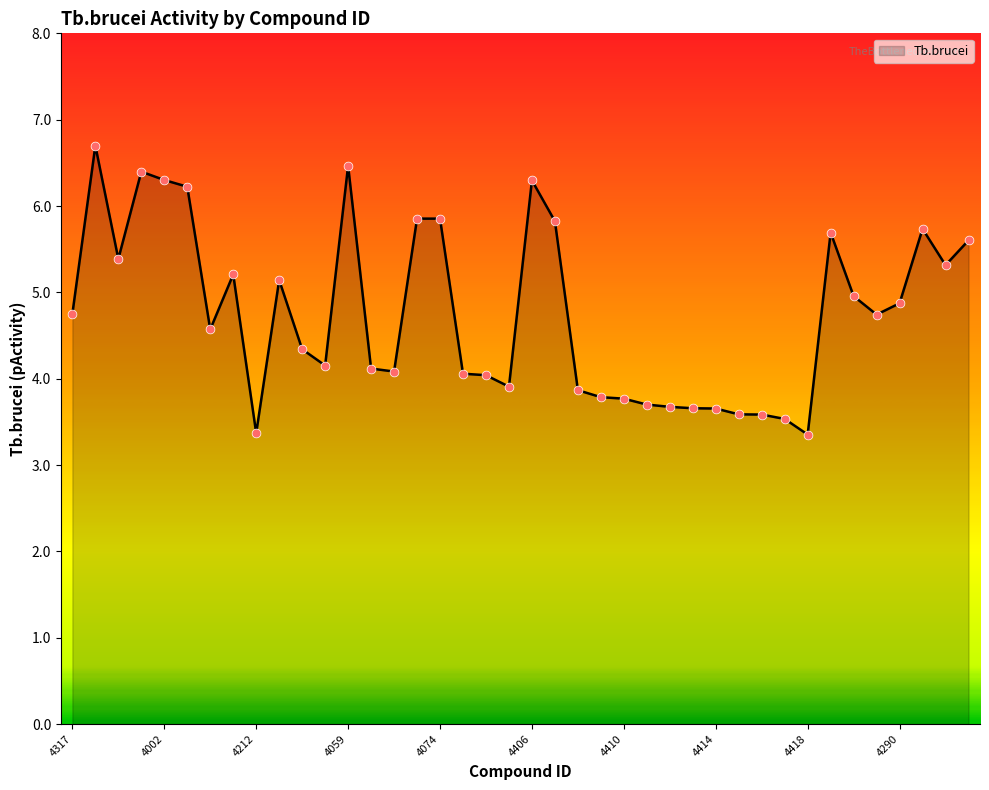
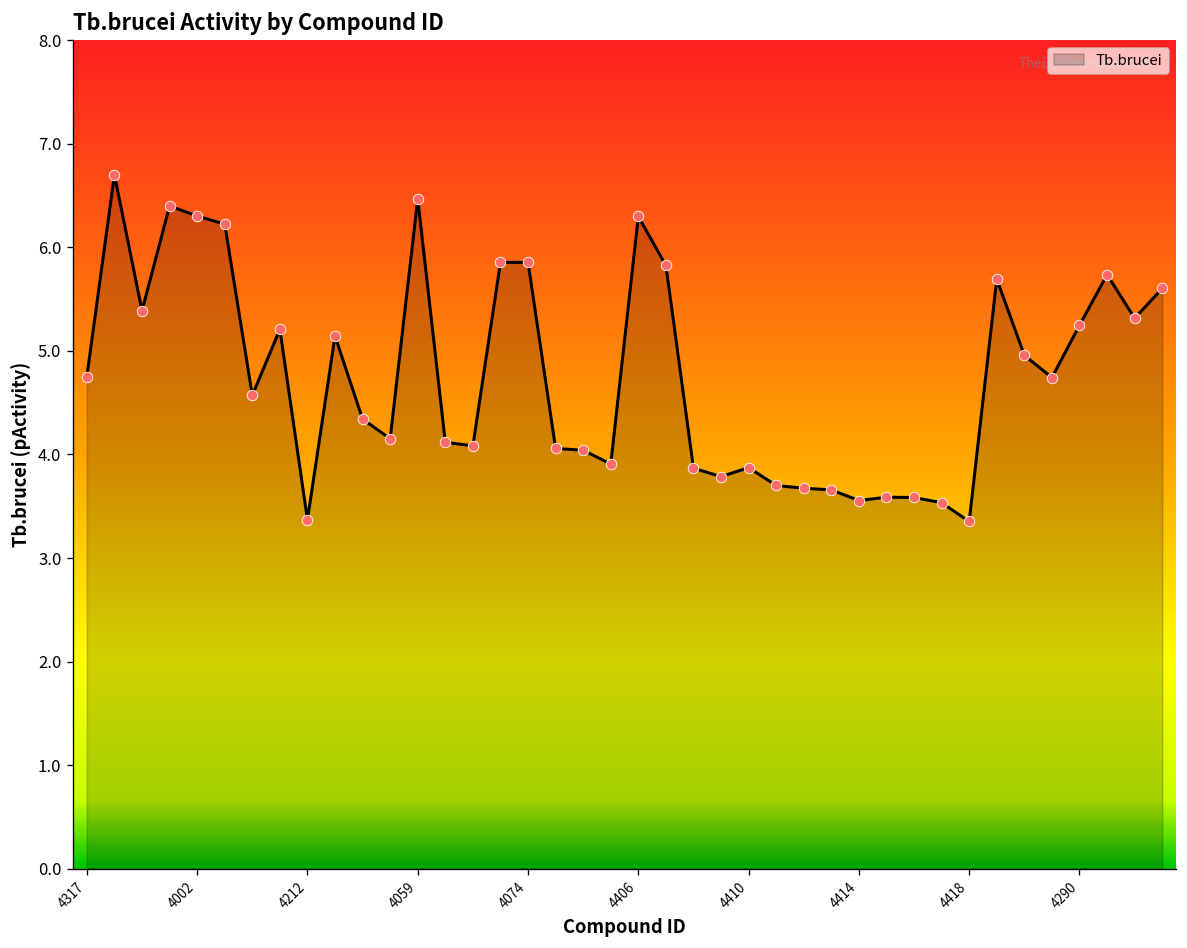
4410: 3.8 -> 3.9
4414: 3.7 -> 3.6
4290: 4.9 -> 5.2
